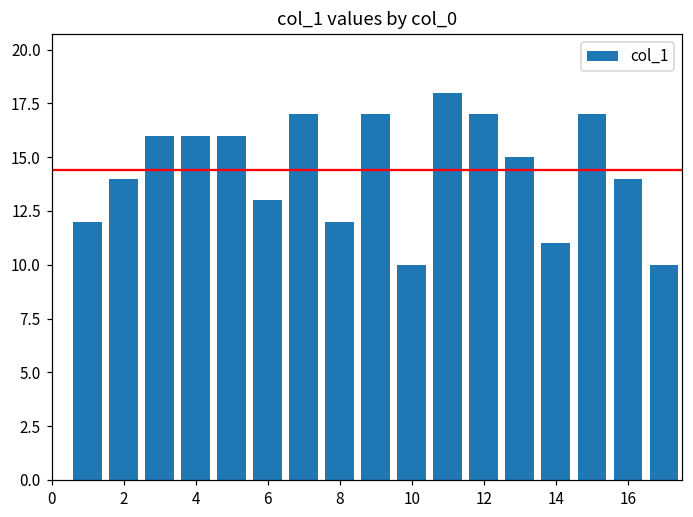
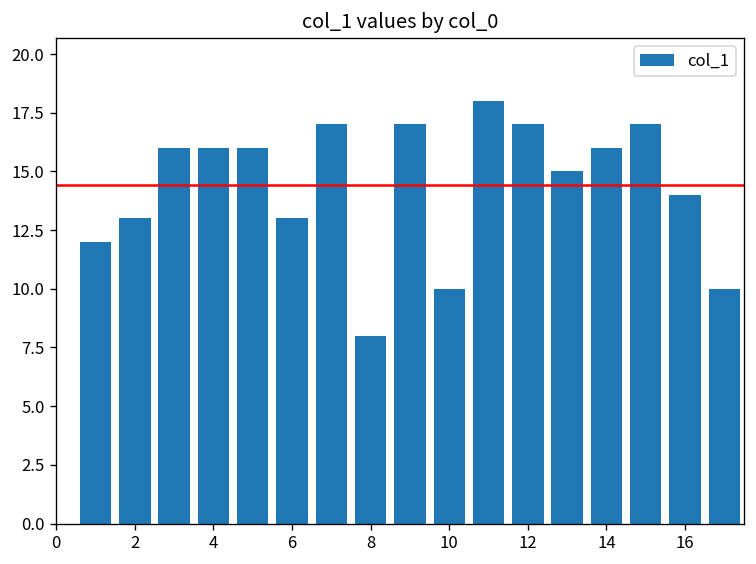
2: 14 -> 13
8: 12 -> 8
14: 11 -> 16
